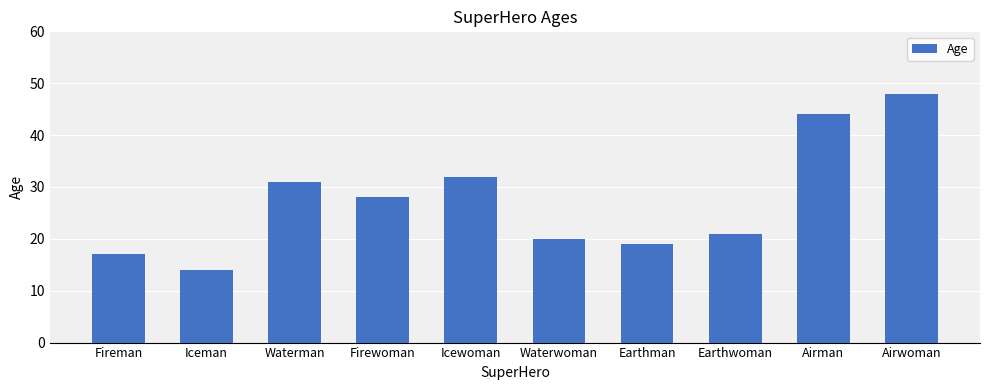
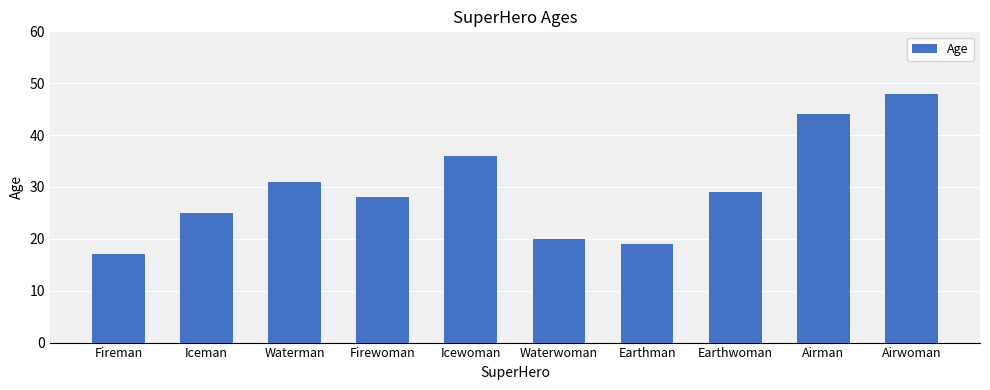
Iceman: 14 -> 25
Icewoman: 32 -> 36
Earthwoman: 21 -> 29
